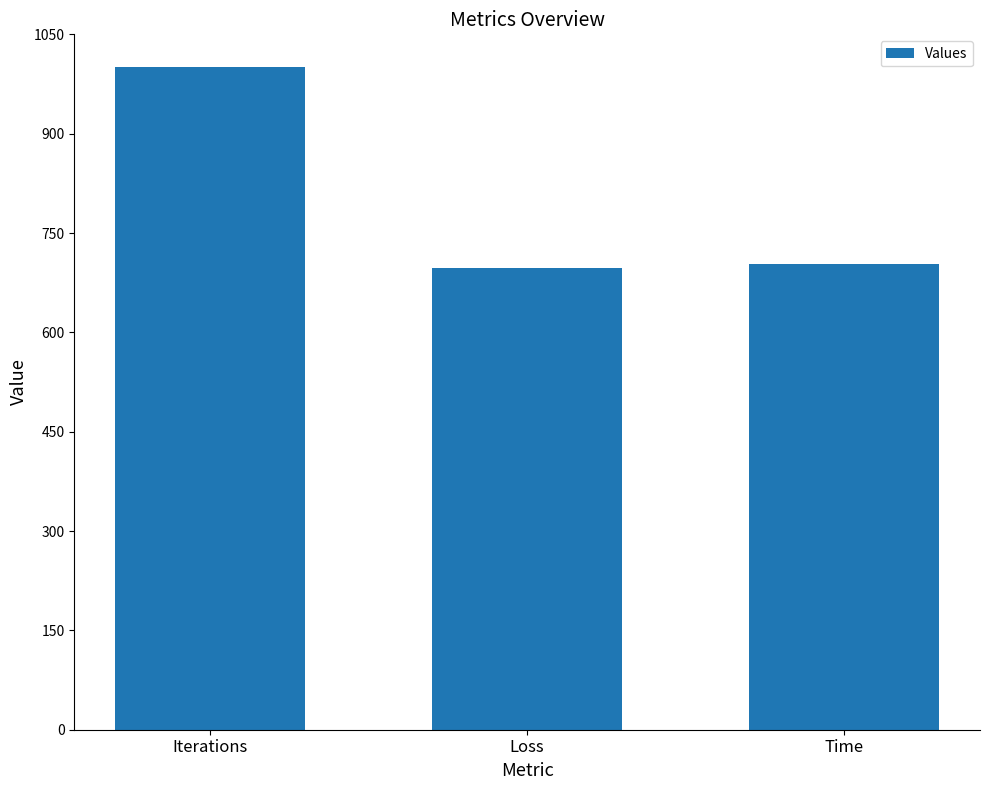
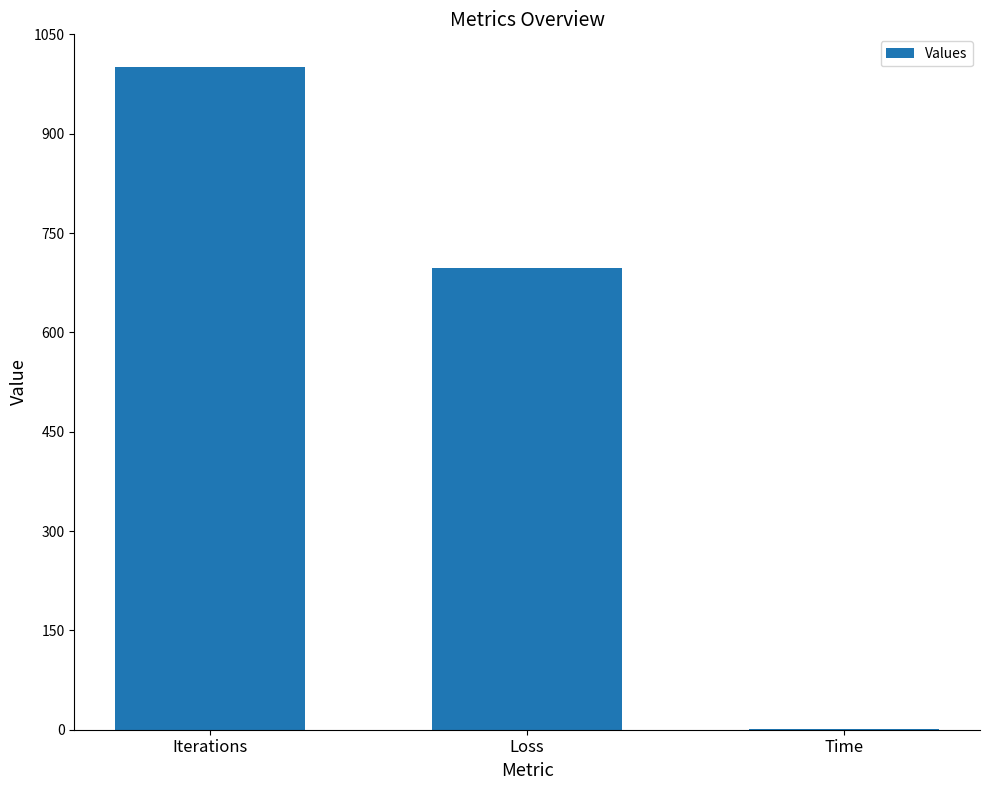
Time: 700 -> 0
